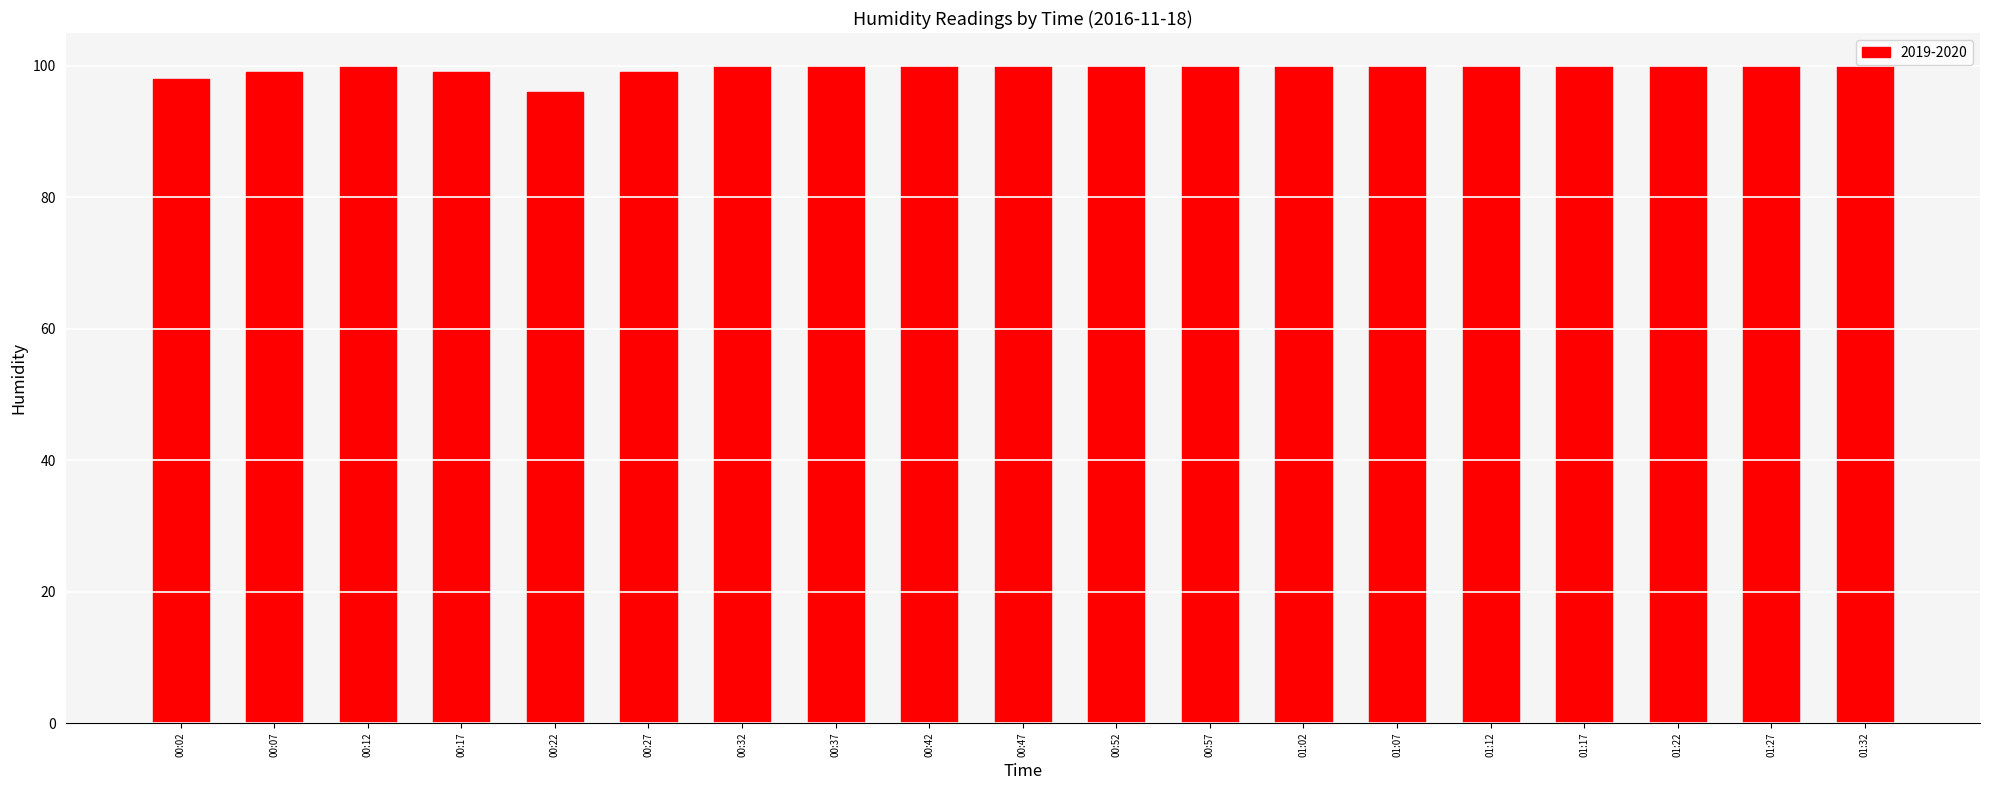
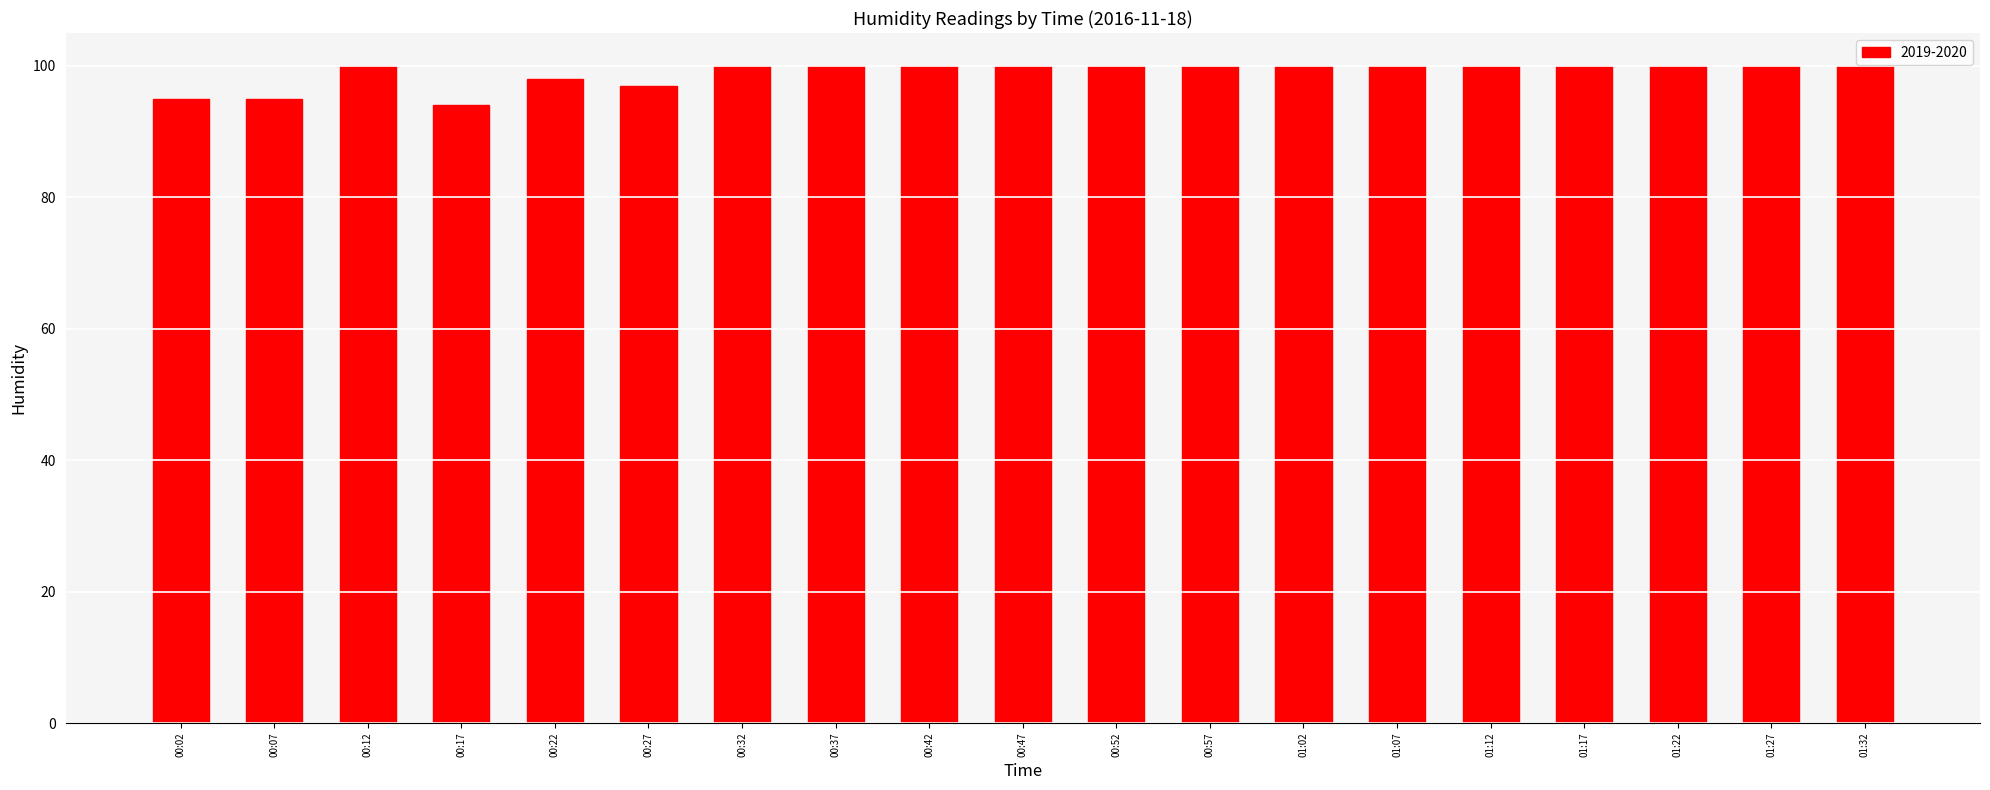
00:02: 98 -> 95
00:07: 99 -> 95
00:17: 99 -> 94
00:22: 96 -> 98
00:27: 99 -> 97
